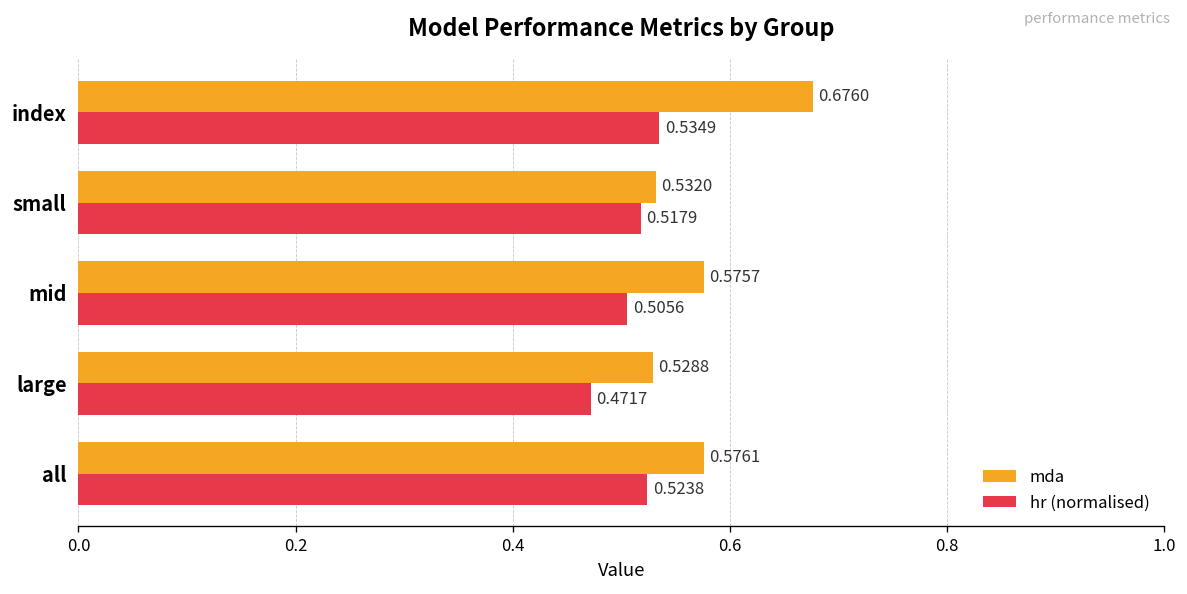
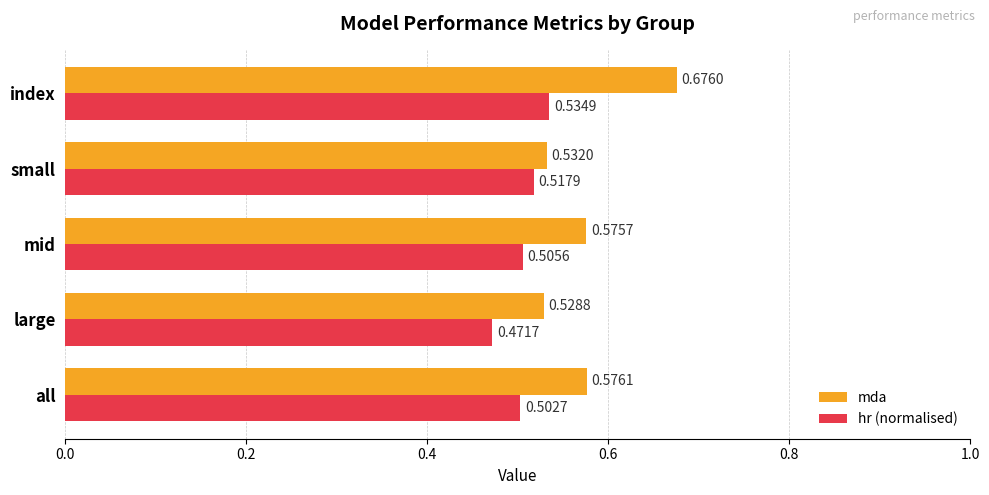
hr (normalised), all: 0.5238 -> 0.5027
